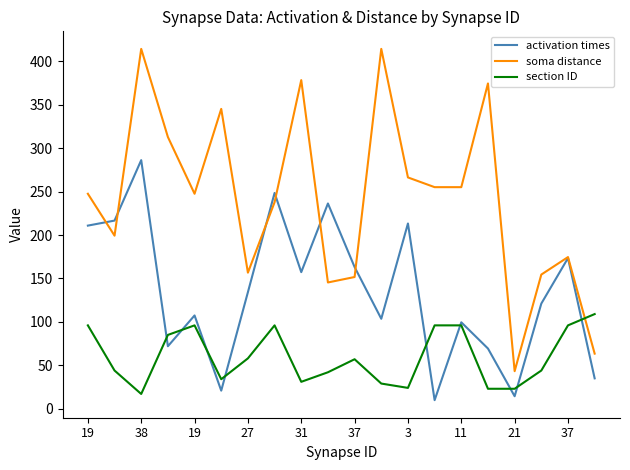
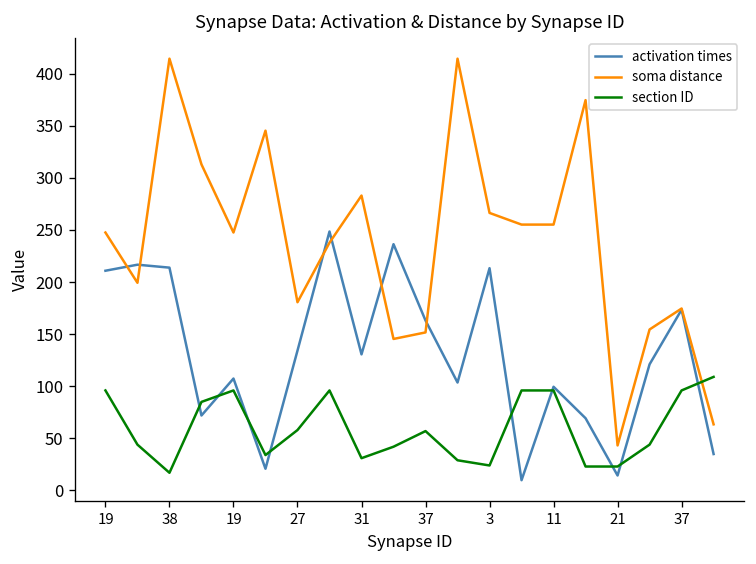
activation times, 38: 290 -> 210
soma distance, 27: 160 -> 180
activation times, 31: 160 -> 130
soma distance, 31: 380 -> 280
